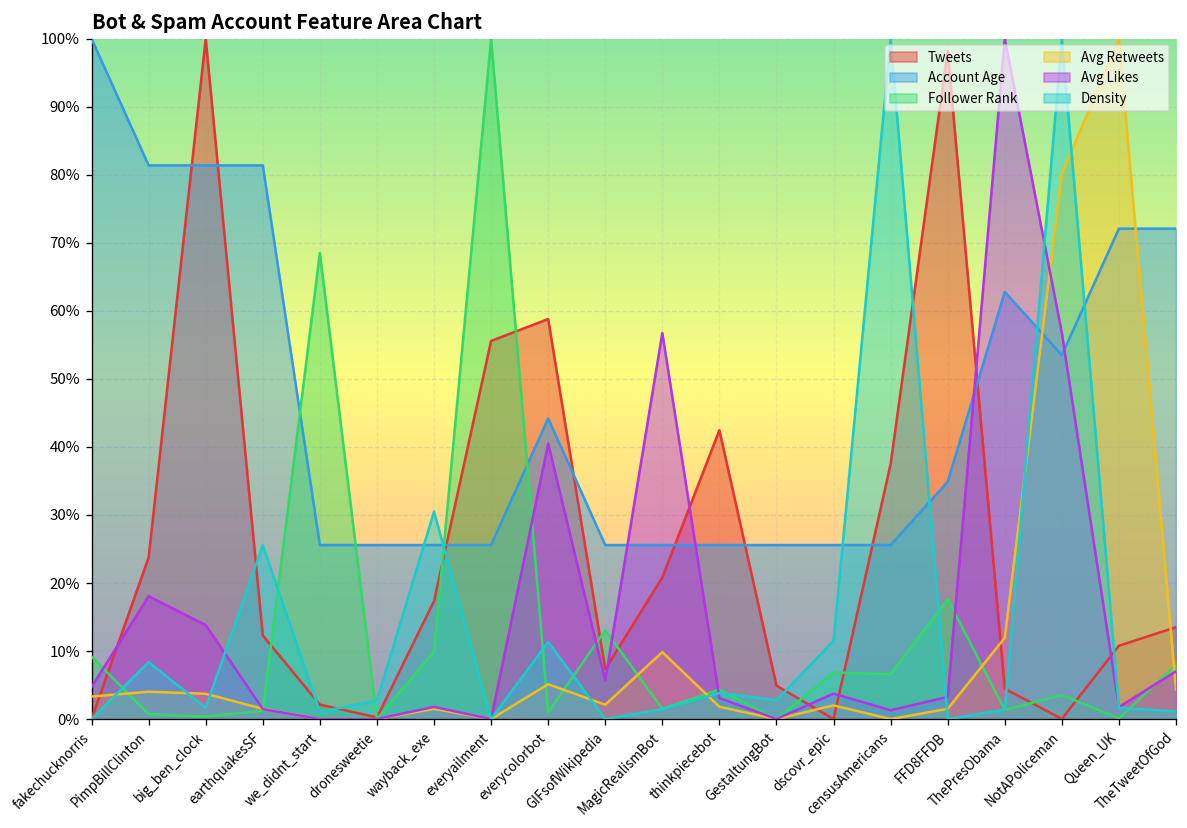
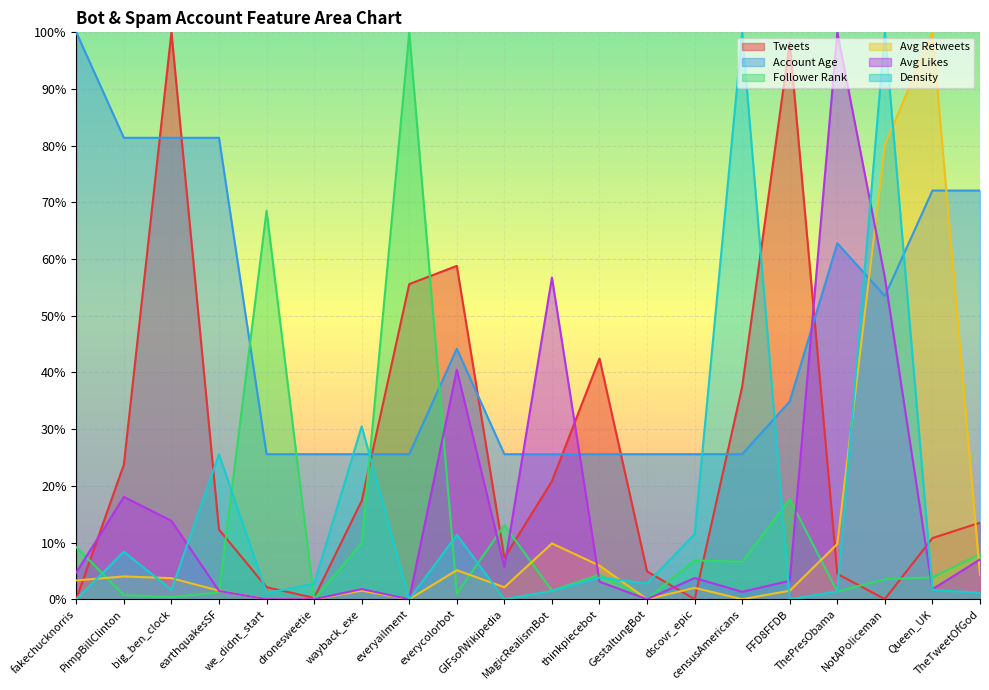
Avg Retweets, thinkpiecebot: 2% -> 6%
Avg Retweets, ThePresObama: 12% -> 10%
Follower Rank, Queen_UK: 0% -> 4%
